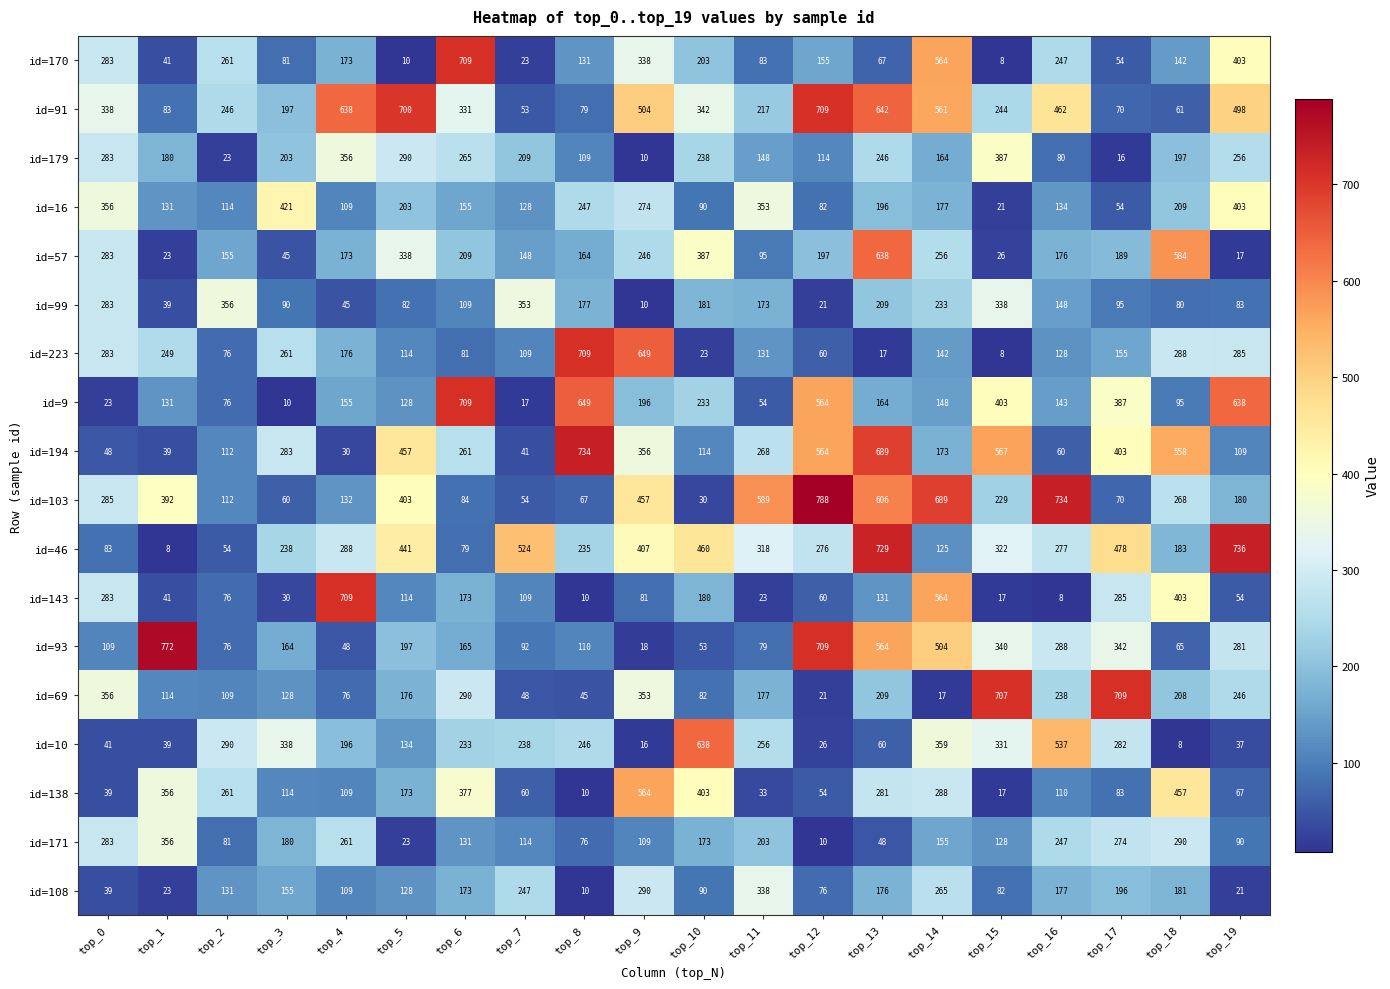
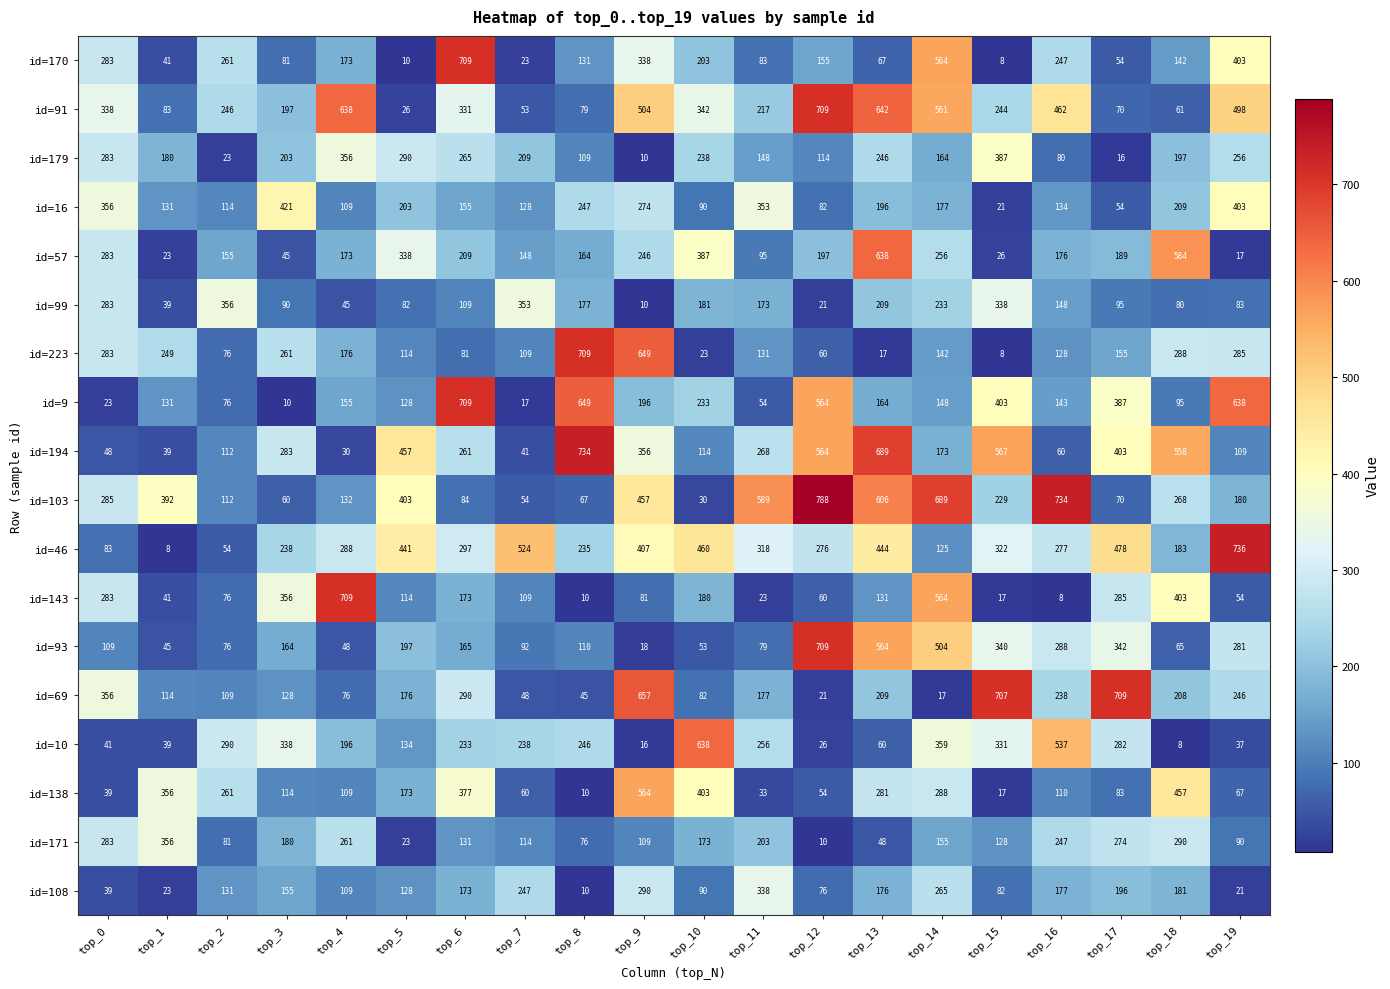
id=91, top_5: 700 -> 26
id=46, top_6: 79 -> 297
id=46, top_13: 729 -> 444
id=143, top_3: 30 -> 356
id=93, top_1: 772 -> 45
id=69, top_9: 353 -> 657
